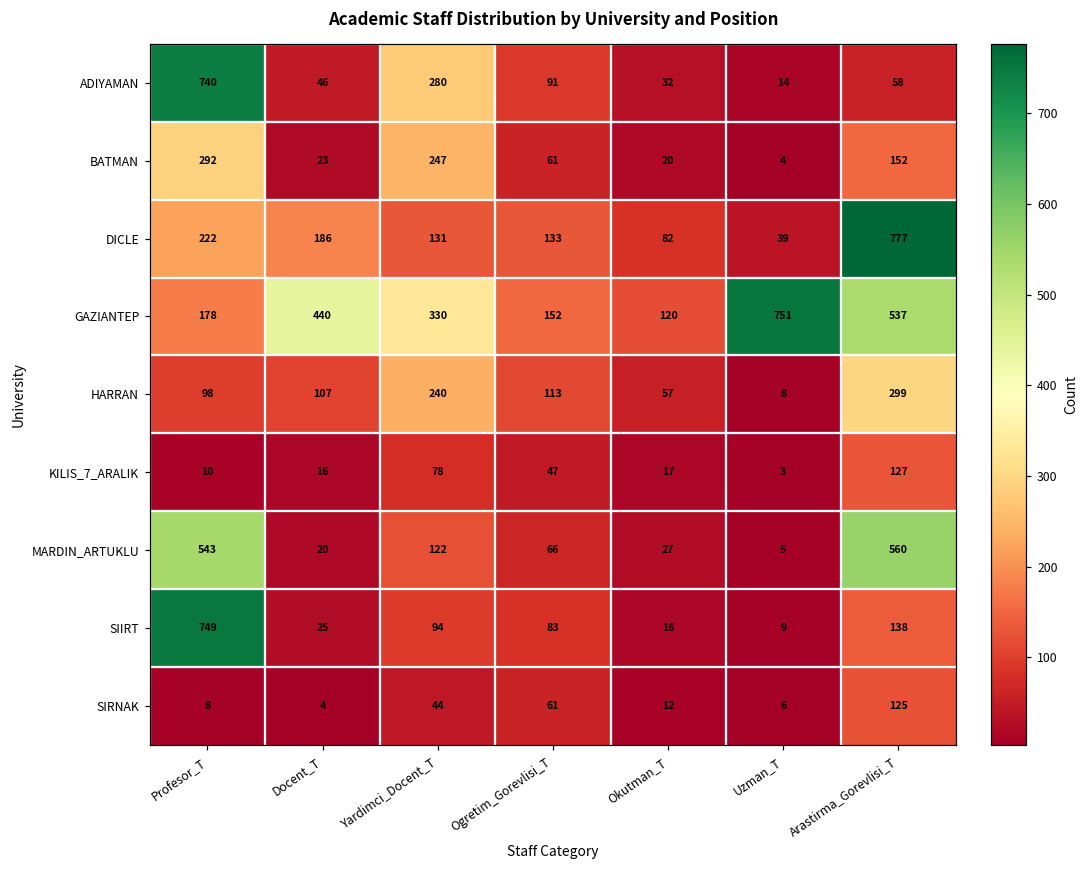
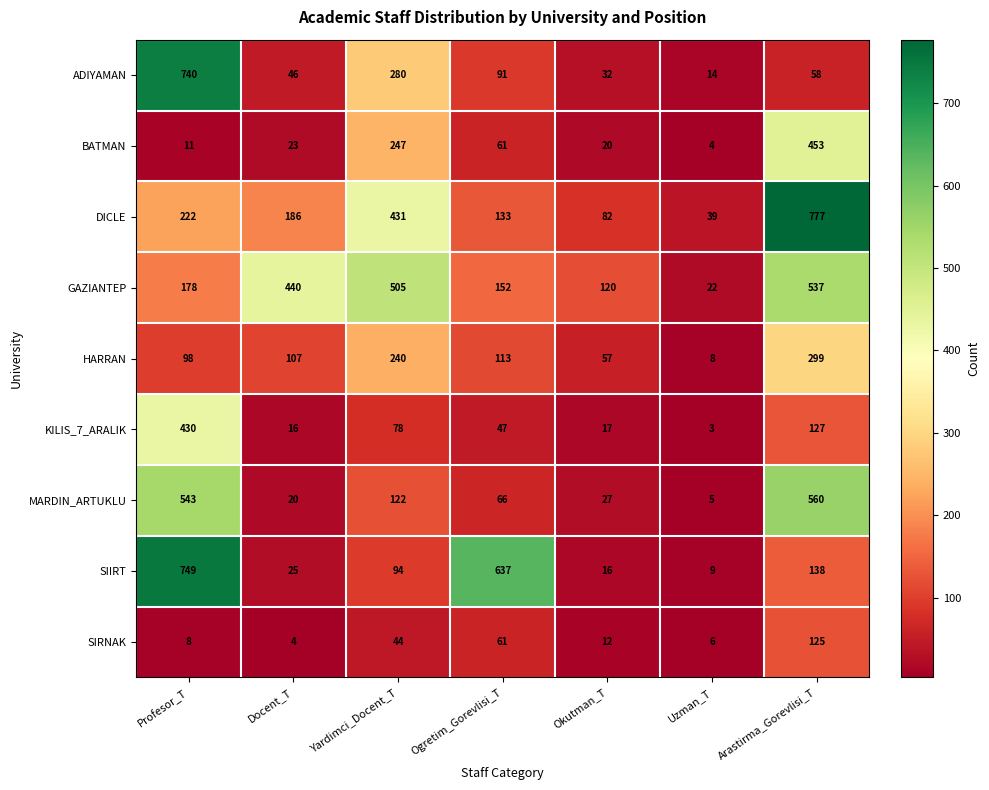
BATMAN, Profesor_T: 292 -> 11
BATMAN, Arastirma_Gorevlisi_T: 152 -> 453
DICLE, Yardimci_Docent_T: 131 -> 431
GAZIANTEP, Yardimci_Docent_T: 330 -> 505
GAZIANTEP, Uzman_T: 751 -> 22
KILIS_7_ARALIK, Profesor_T: 10 -> 430
SIIRT, Ogretim_Gorevlisi_T: 83 -> 637
